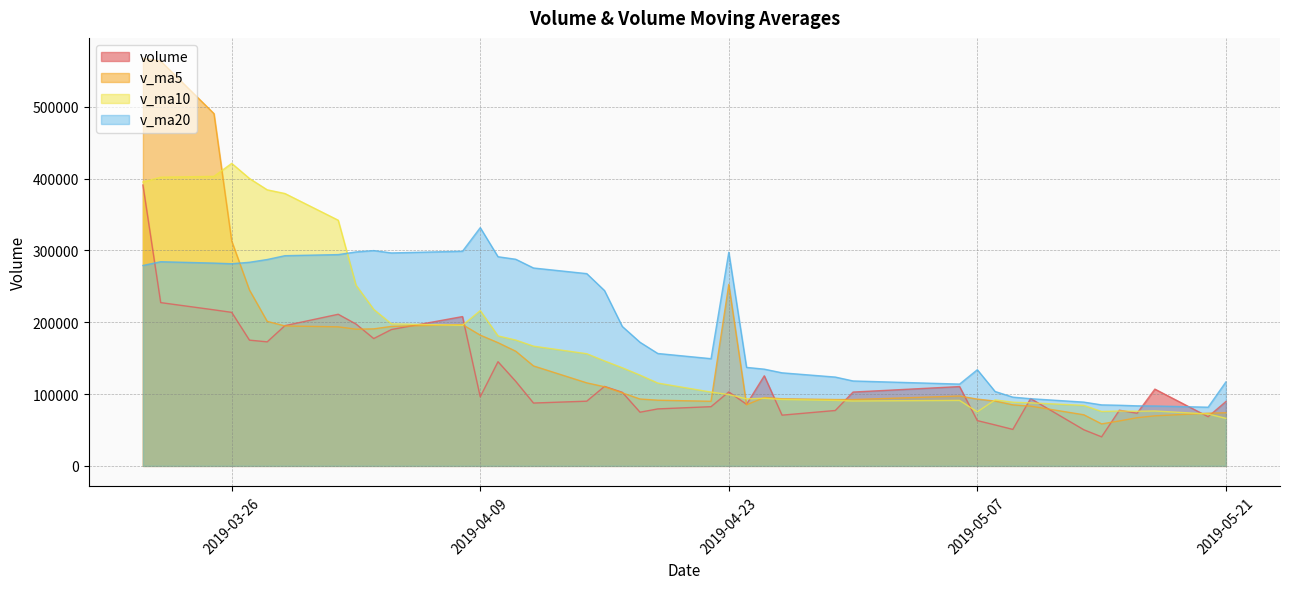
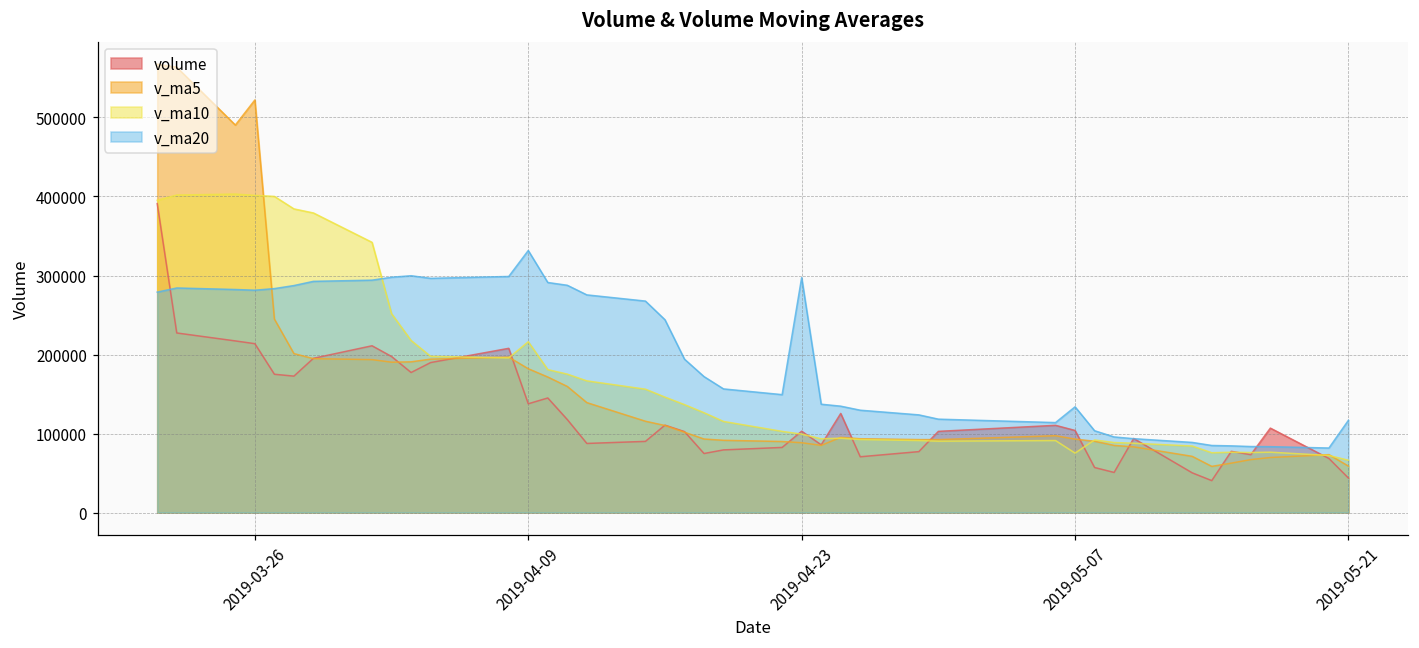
v_ma5, 2019-03-26: 310000 -> 520000
v_ma10, 2019-03-26: 420000 -> 400000
volume, 2019-04-09: 100000 -> 140000
v_ma5, 2019-04-23: 250000 -> 90000
volume, 2019-05-07: 60000 -> 100000
volume, 2019-05-21: 90000 -> 40000
v_ma5, 2019-05-21: 70000 -> 60000
